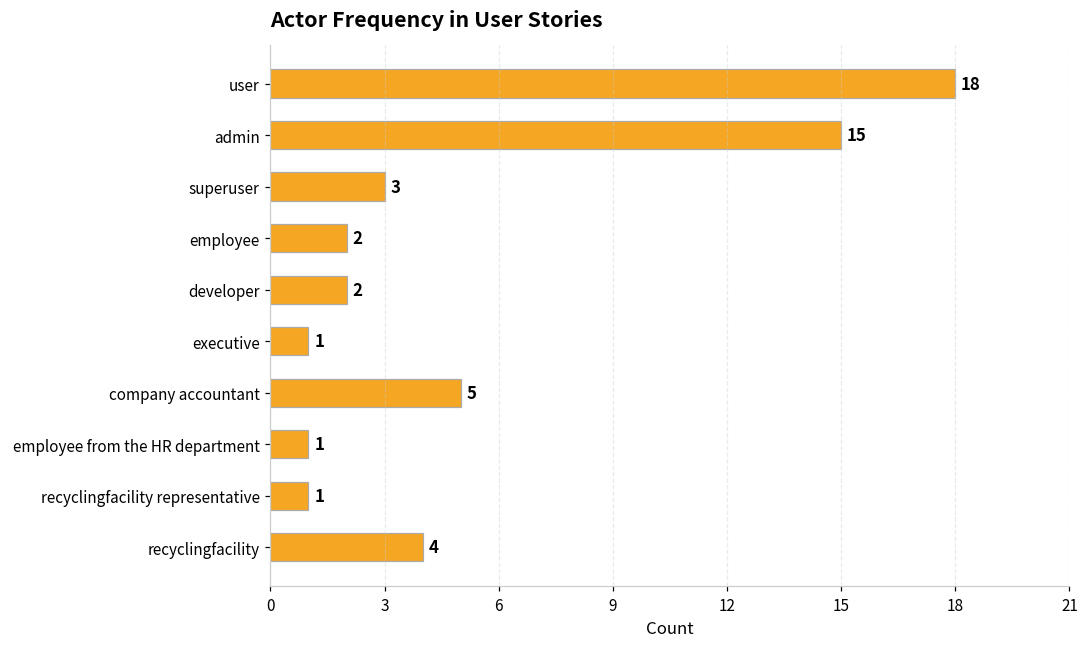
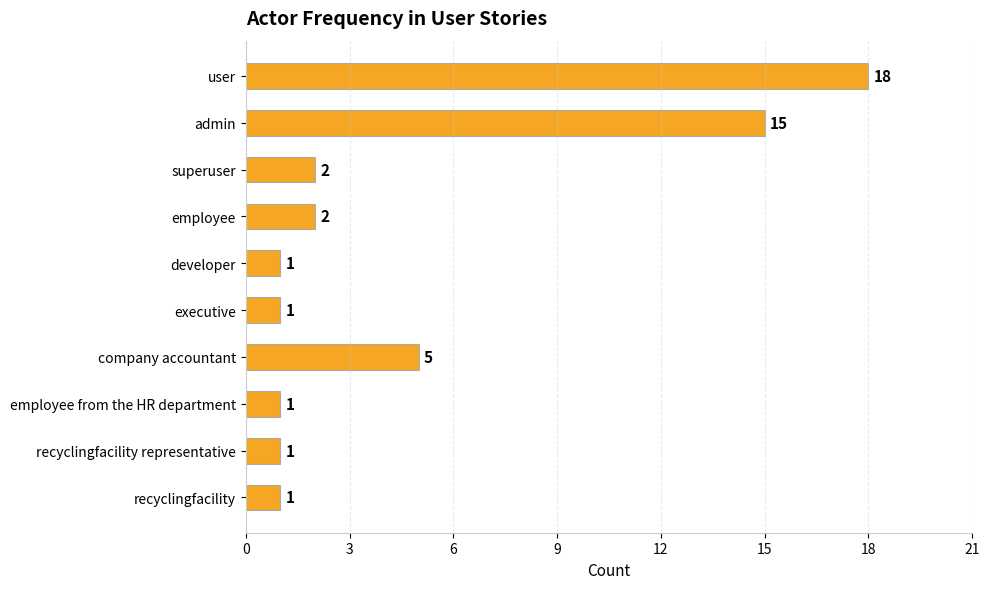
superuser: 3 -> 2
developer: 2 -> 1
recyclingfacility: 4 -> 1
